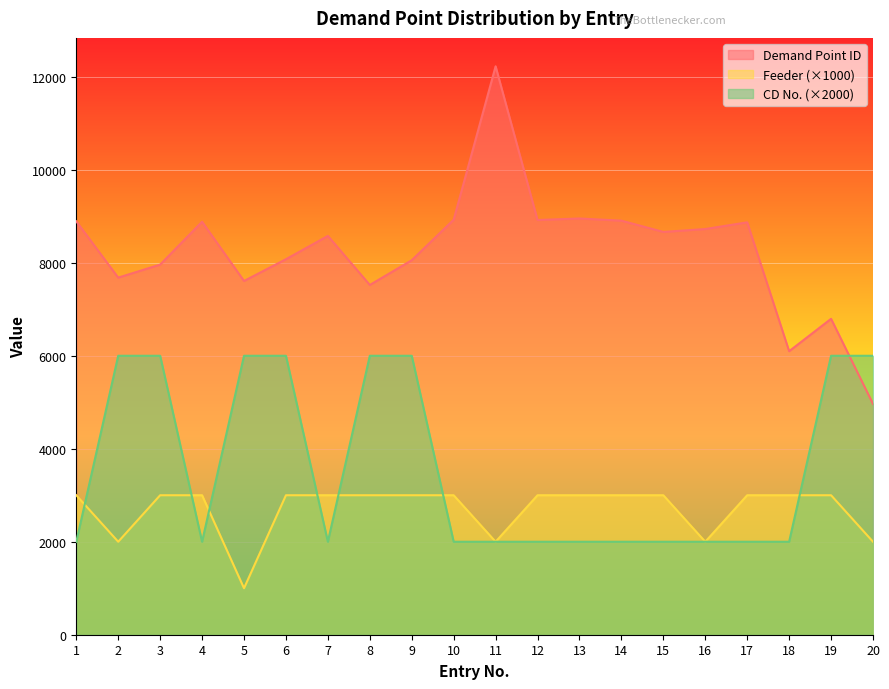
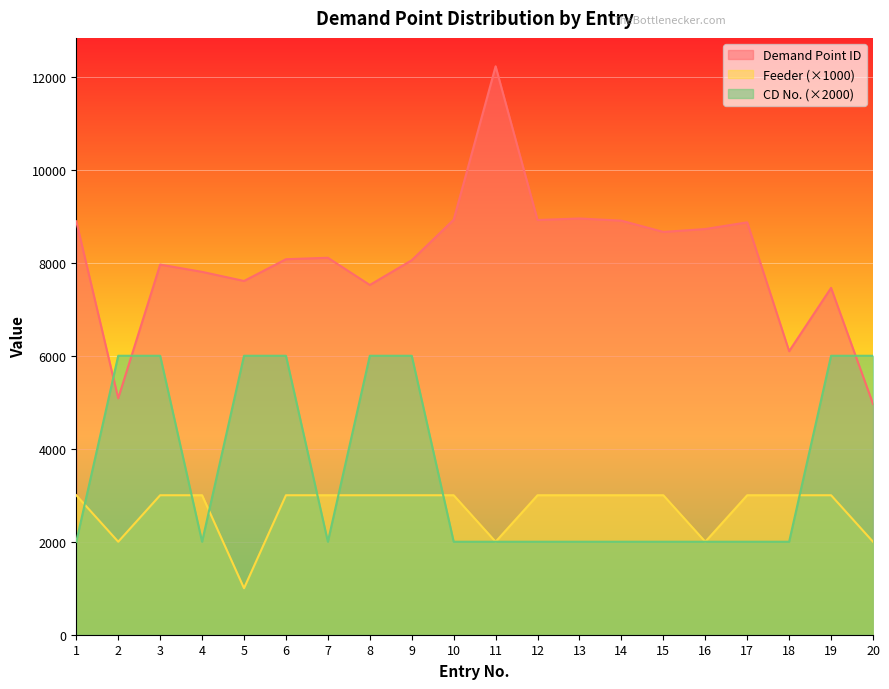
Demand Point ID, 2: 7700 -> 5100
Demand Point ID, 4: 8900 -> 7800
Demand Point ID, 7: 8600 -> 8100
Demand Point ID, 19: 6800 -> 7500
